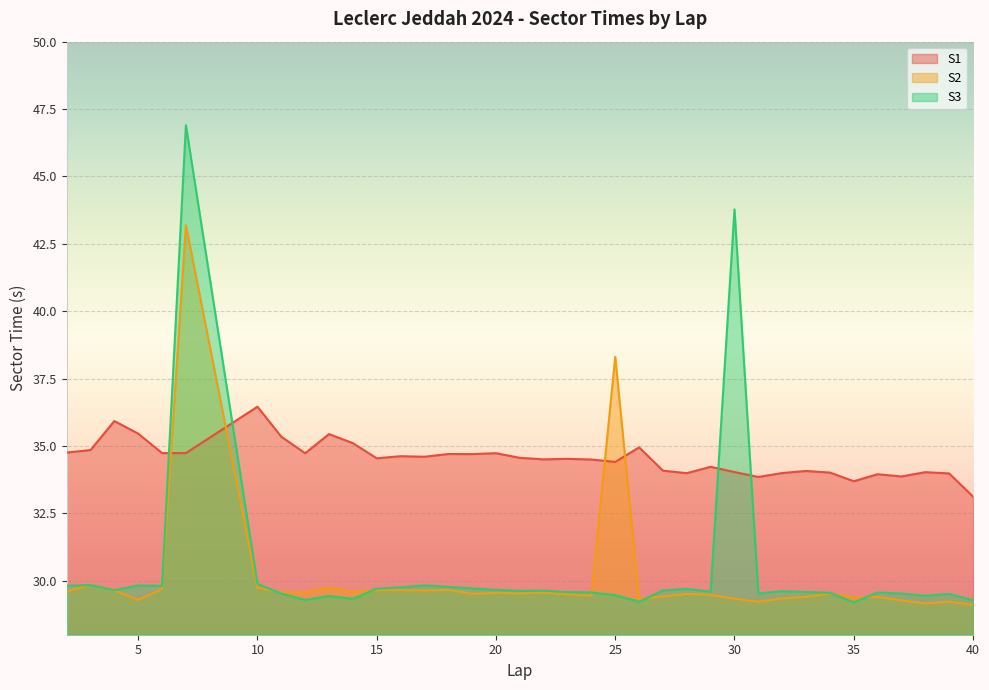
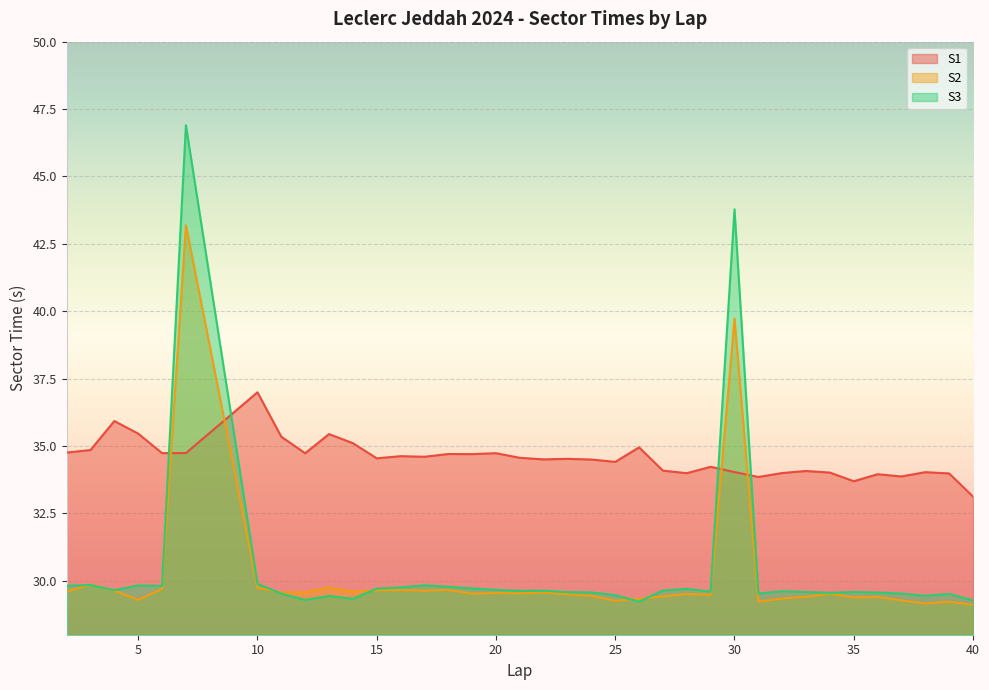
S1, 10: 36.5 -> 37.0
S2, 25: 38.3 -> 29.3
S2, 30: 29.3 -> 39.7
S3, 35: 29.2 -> 29.6
